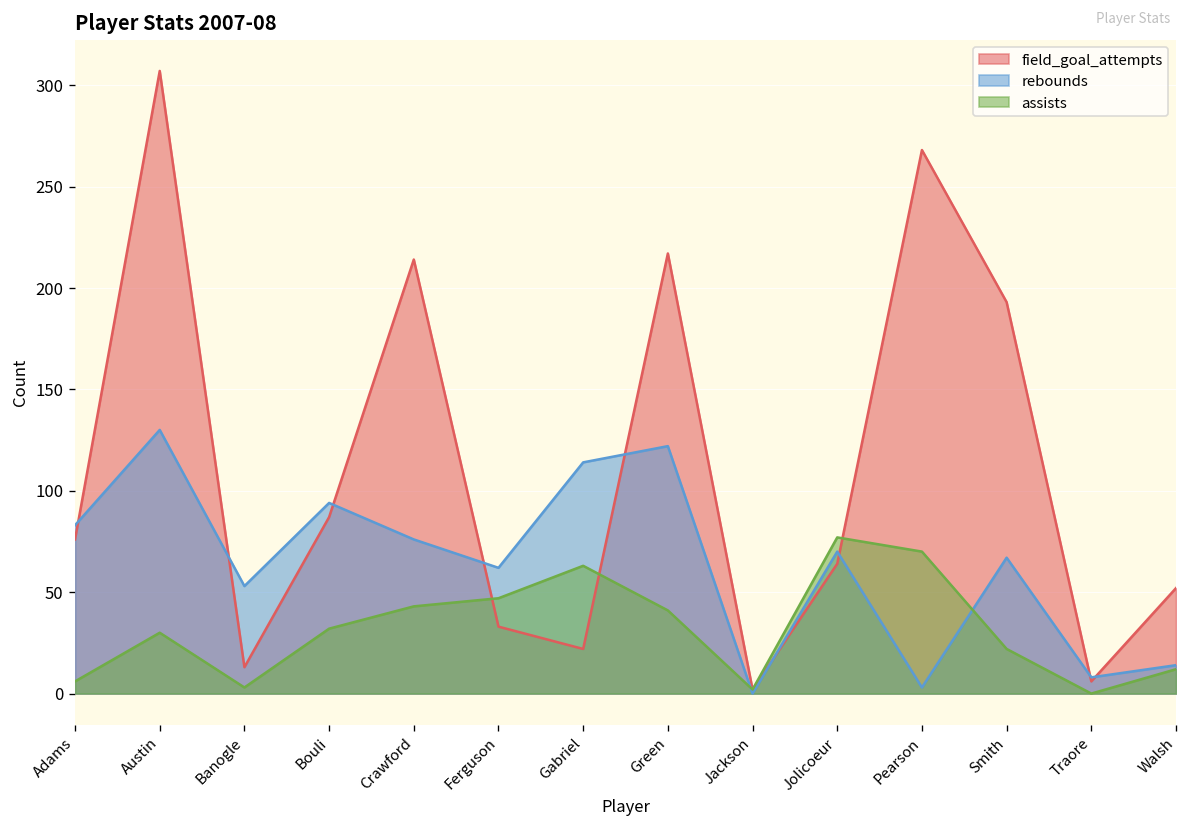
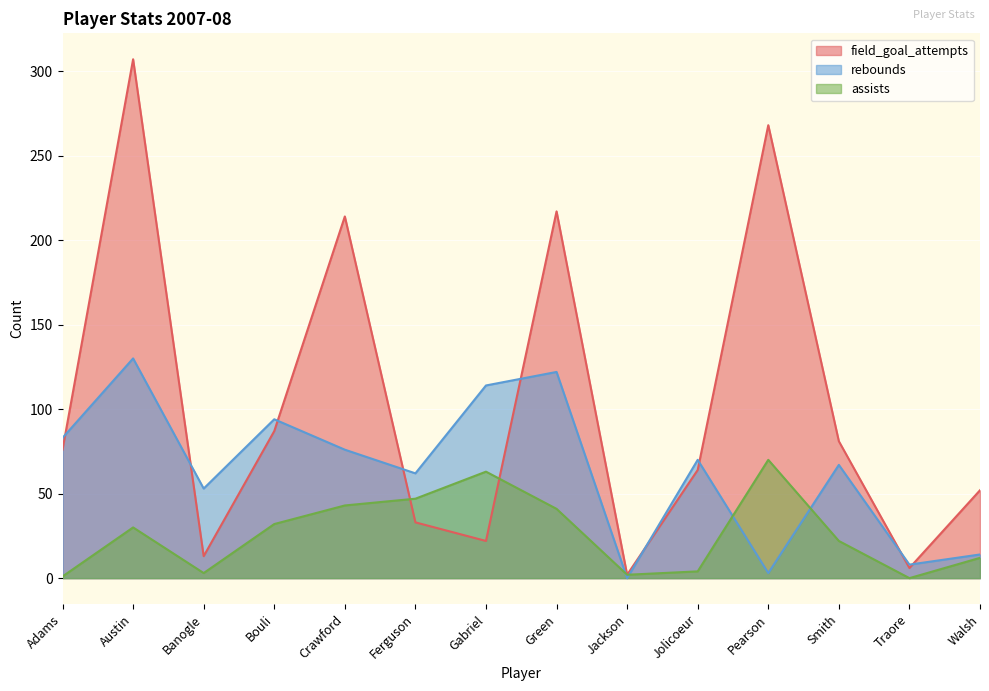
assists, Adams: 6 -> 1
assists, Jolicoeur: 77 -> 4
field_goal_attempts, Smith: 193 -> 81
